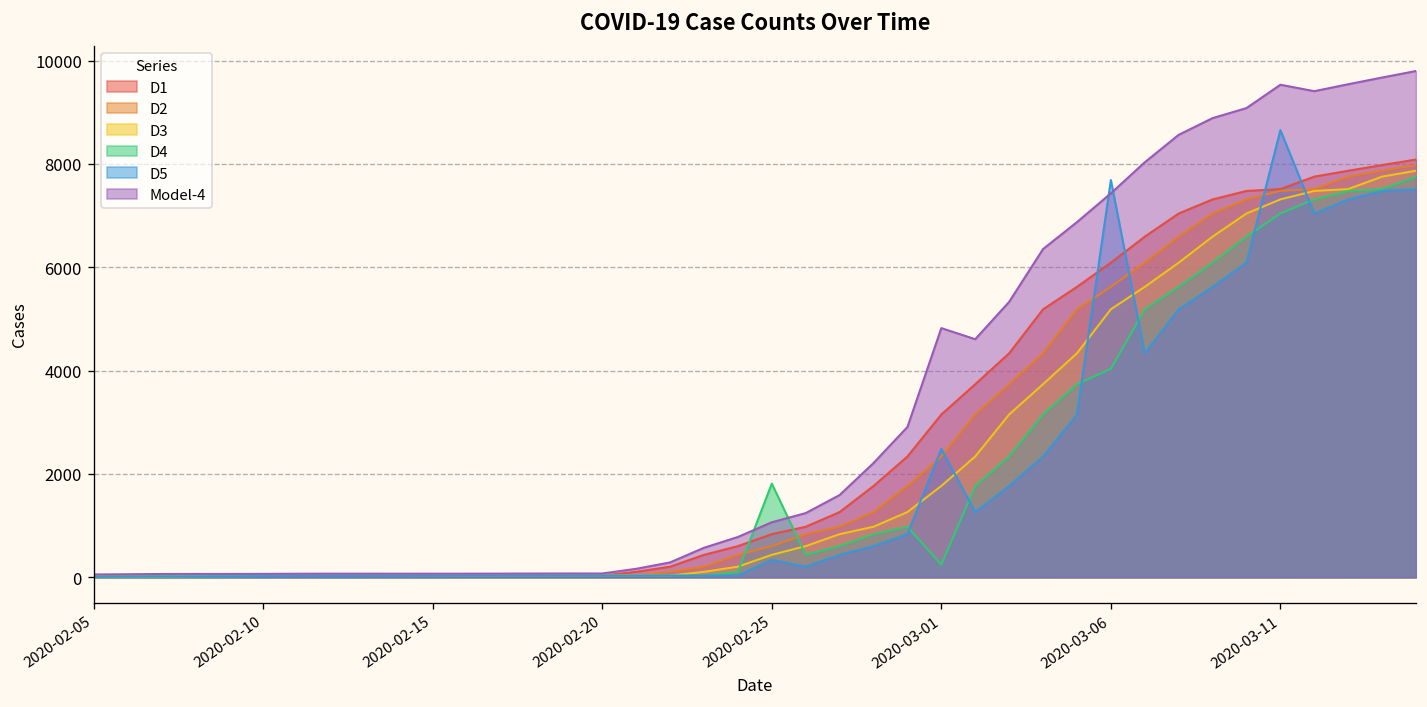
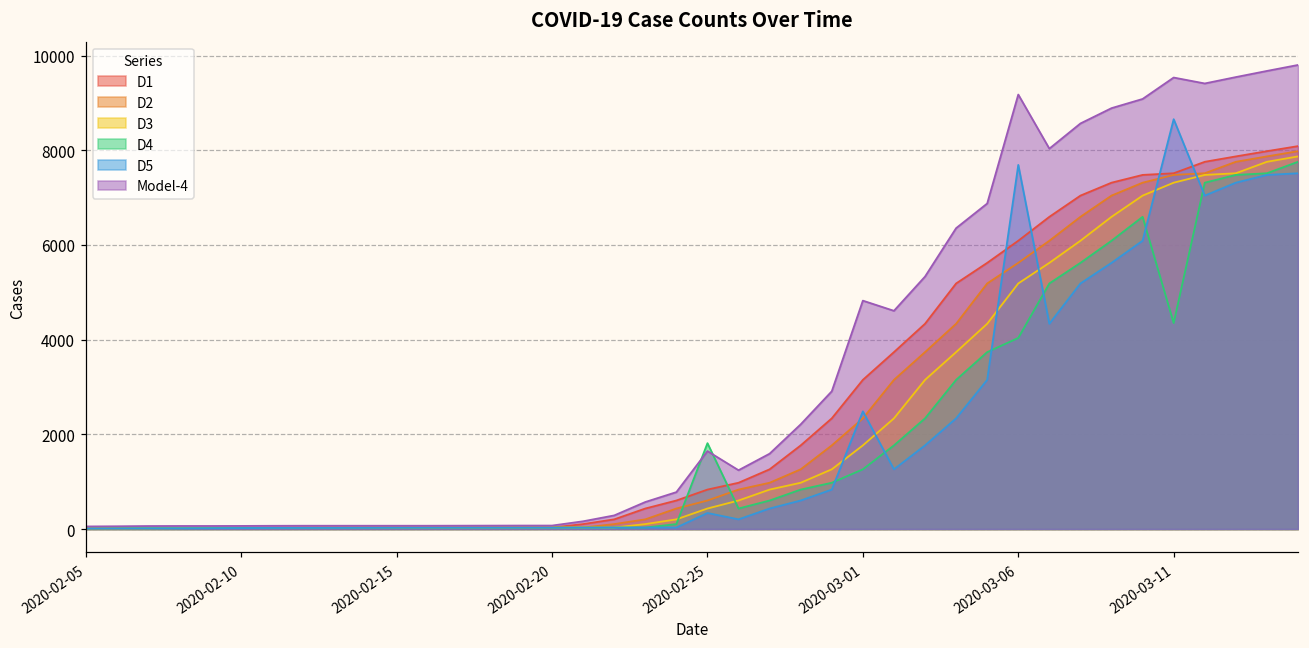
Model-4, 2020-02-25: 1100 -> 1600
D4, 2020-03-01: 200 -> 1300
Model-4, 2020-03-06: 7400 -> 9200
D4, 2020-03-11: 7000 -> 4300
